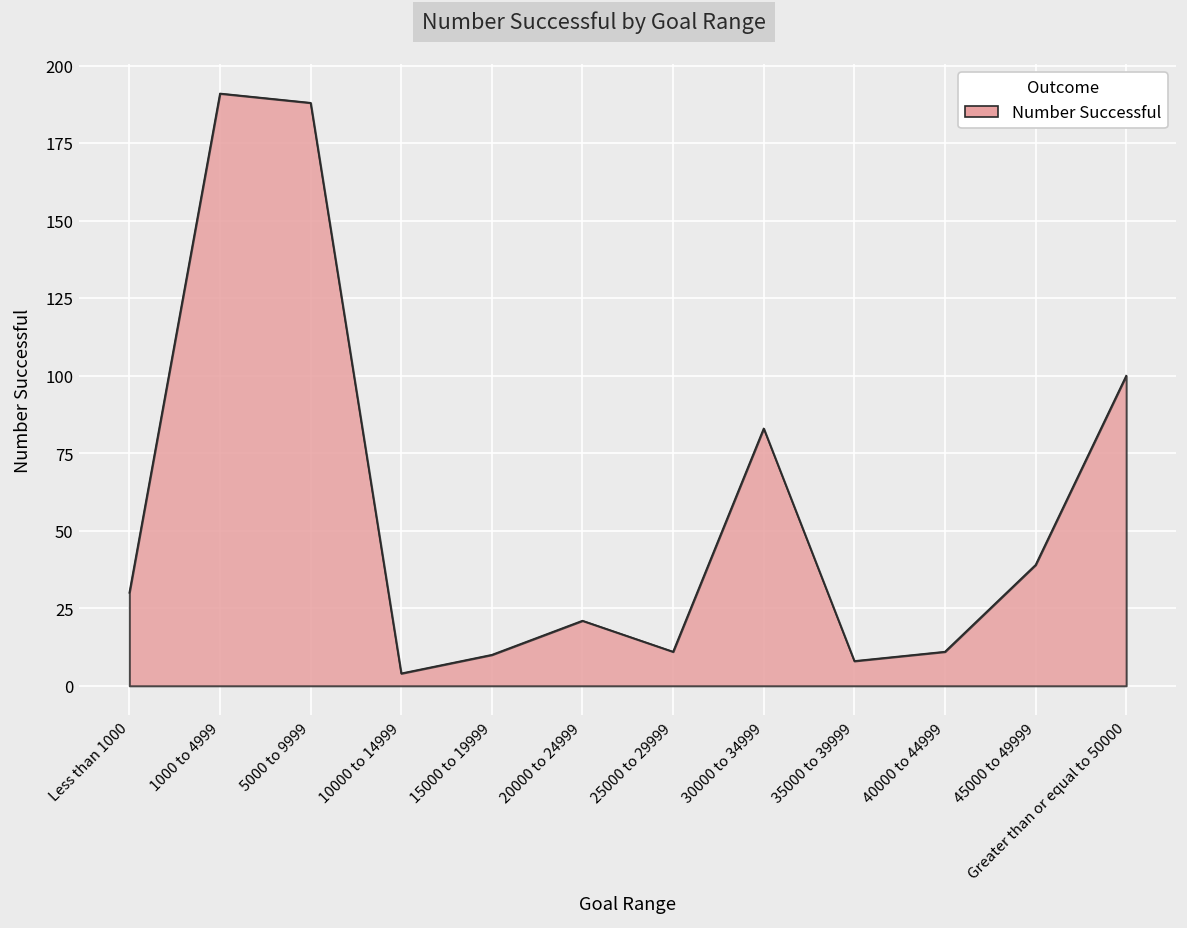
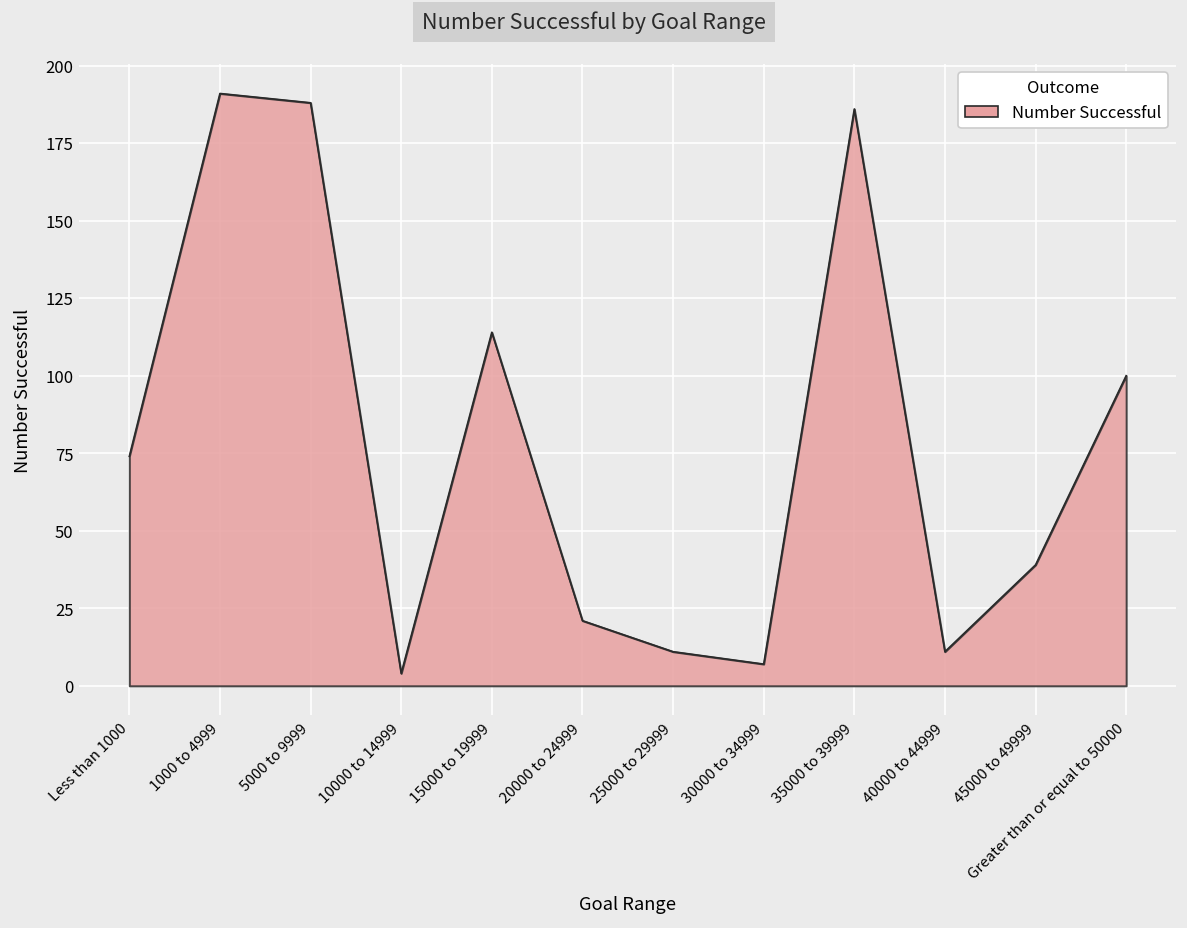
Less than 1000: 30 -> 74
15000 to 19999: 10 -> 114
30000 to 34999: 83 -> 7
35000 to 39999: 8 -> 186
